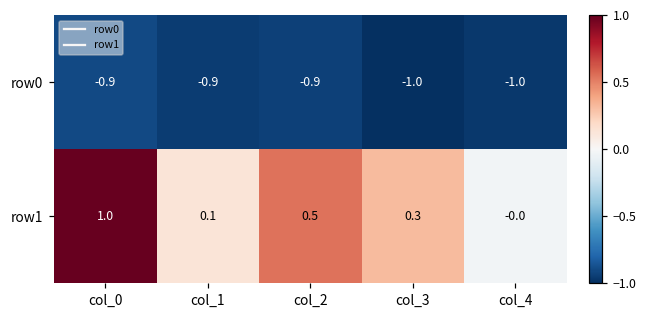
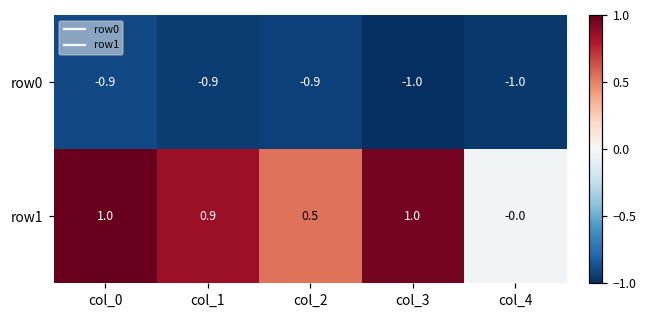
row1, col_1: 0.1 -> 0.9
row1, col_3: 0.3 -> 1.0
